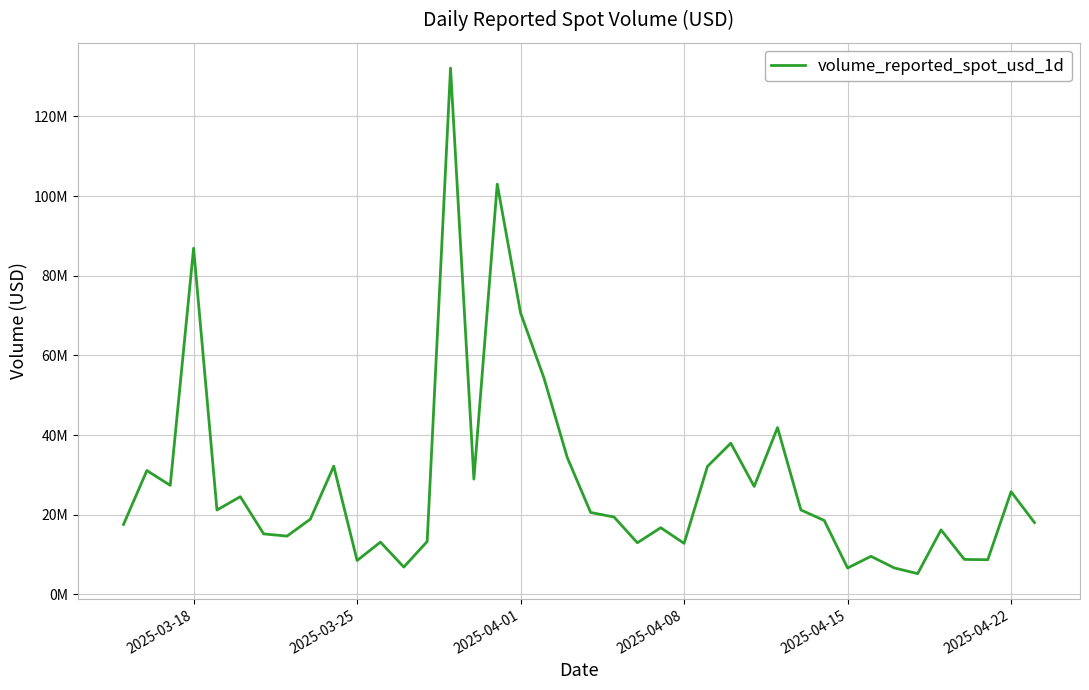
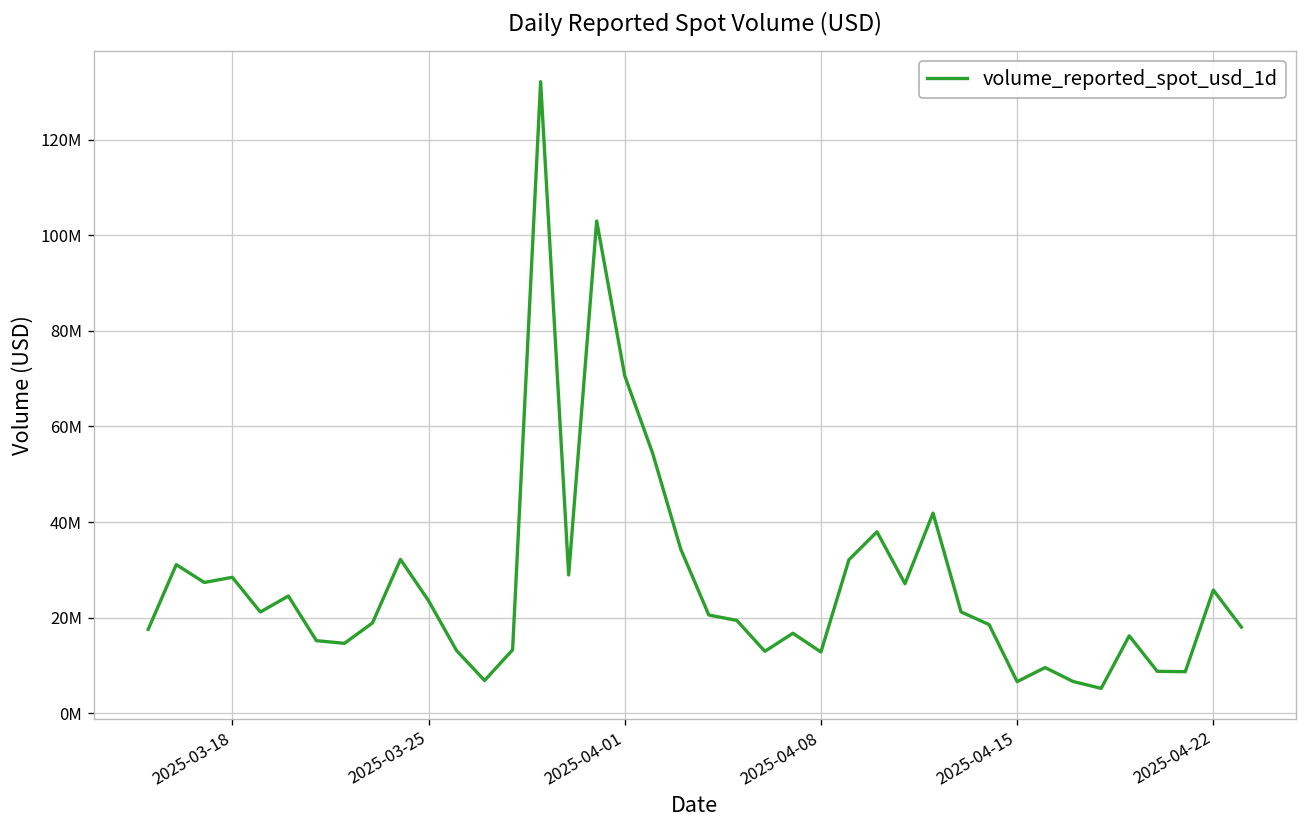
2025-03-18: 87000000 -> 28000000
2025-03-25: 9000000 -> 24000000
